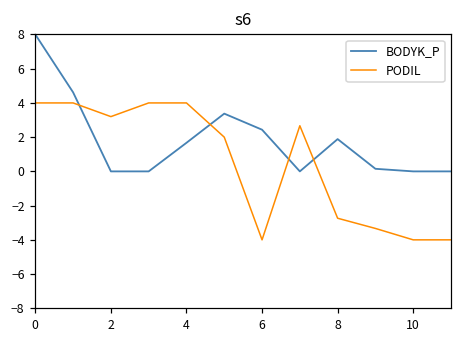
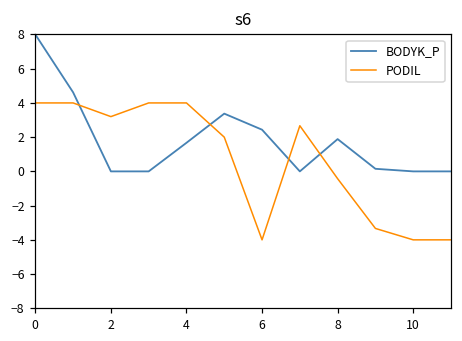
PODIL, 8: -2.7 -> -0.4
